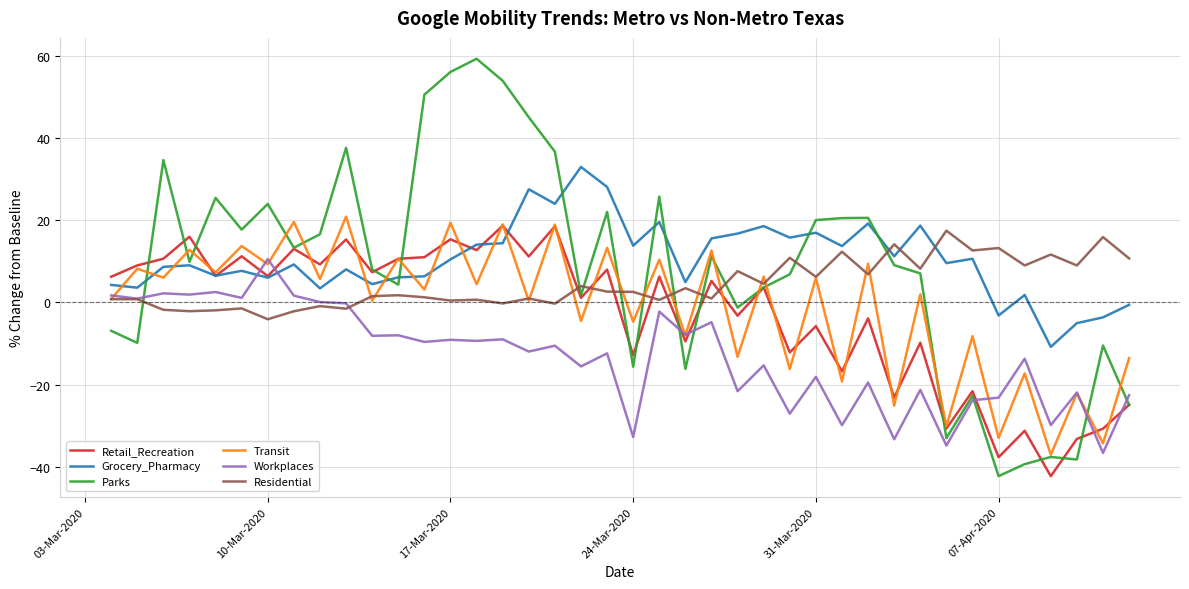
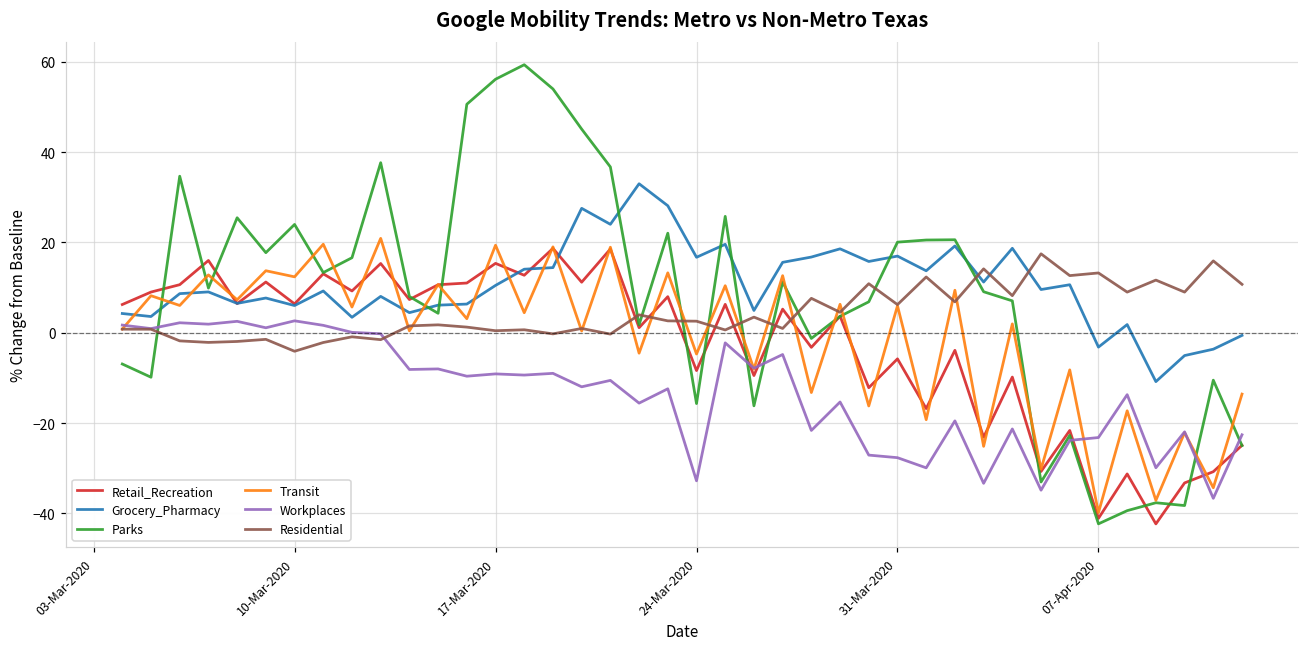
Transit, 10-Mar-2020: 9 -> 12
Workplaces, 10-Mar-2020: 11 -> 3
Retail_Recreation, 24-Mar-2020: -13 -> -8
Grocery_Pharmacy, 24-Mar-2020: 14 -> 17
Workplaces, 31-Mar-2020: -18 -> -28
Retail_Recreation, 07-Apr-2020: -38 -> -41
Transit, 07-Apr-2020: -33 -> -40
